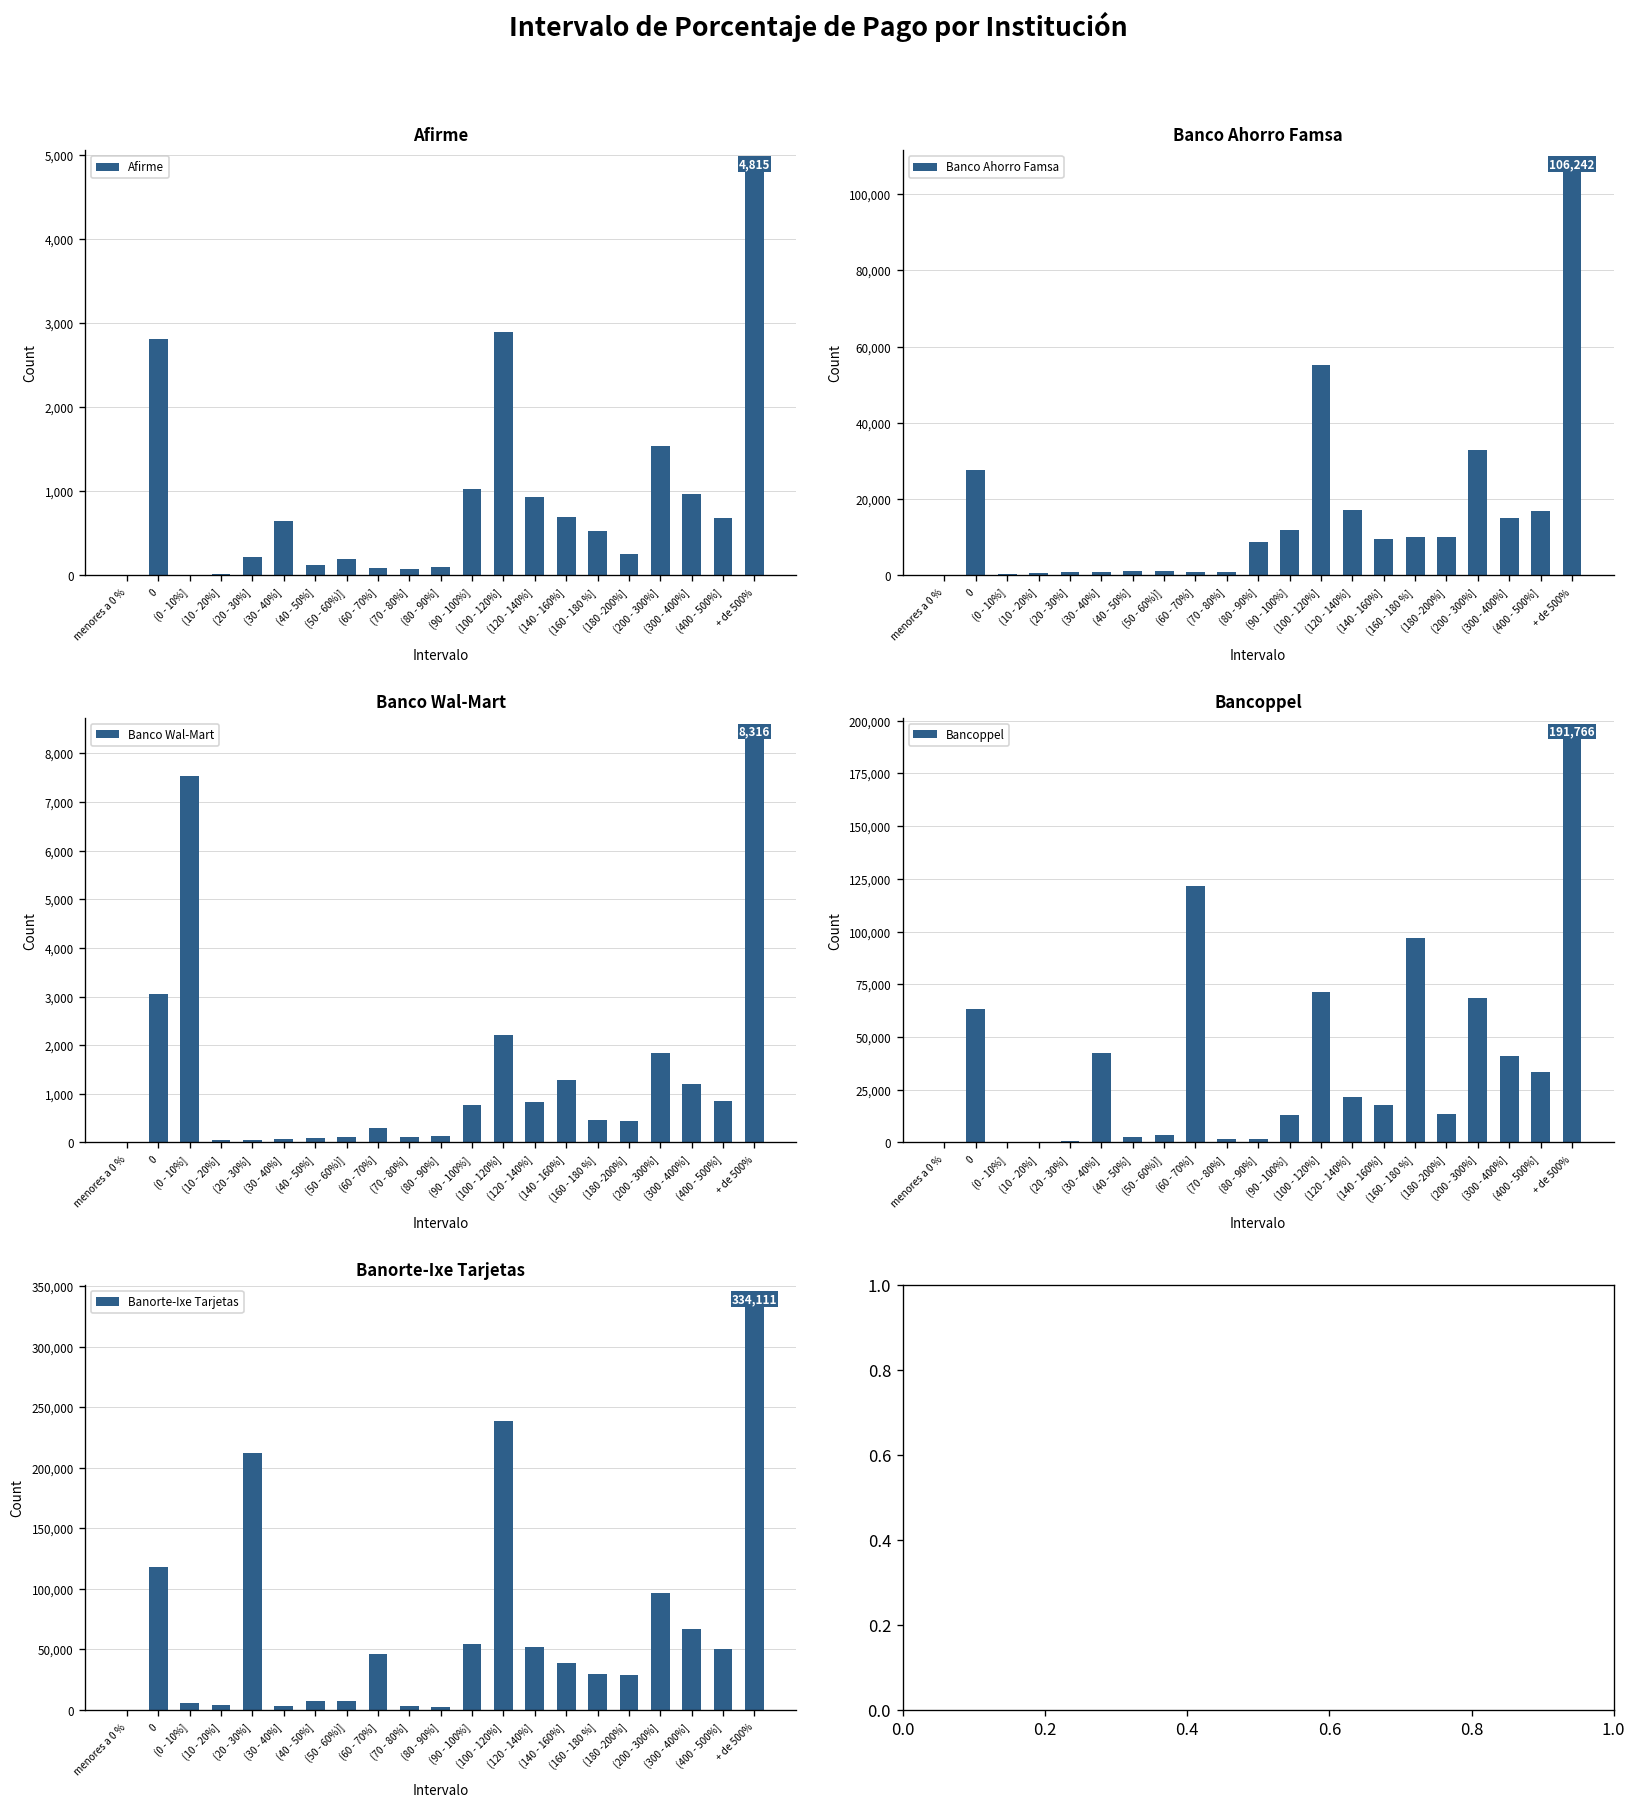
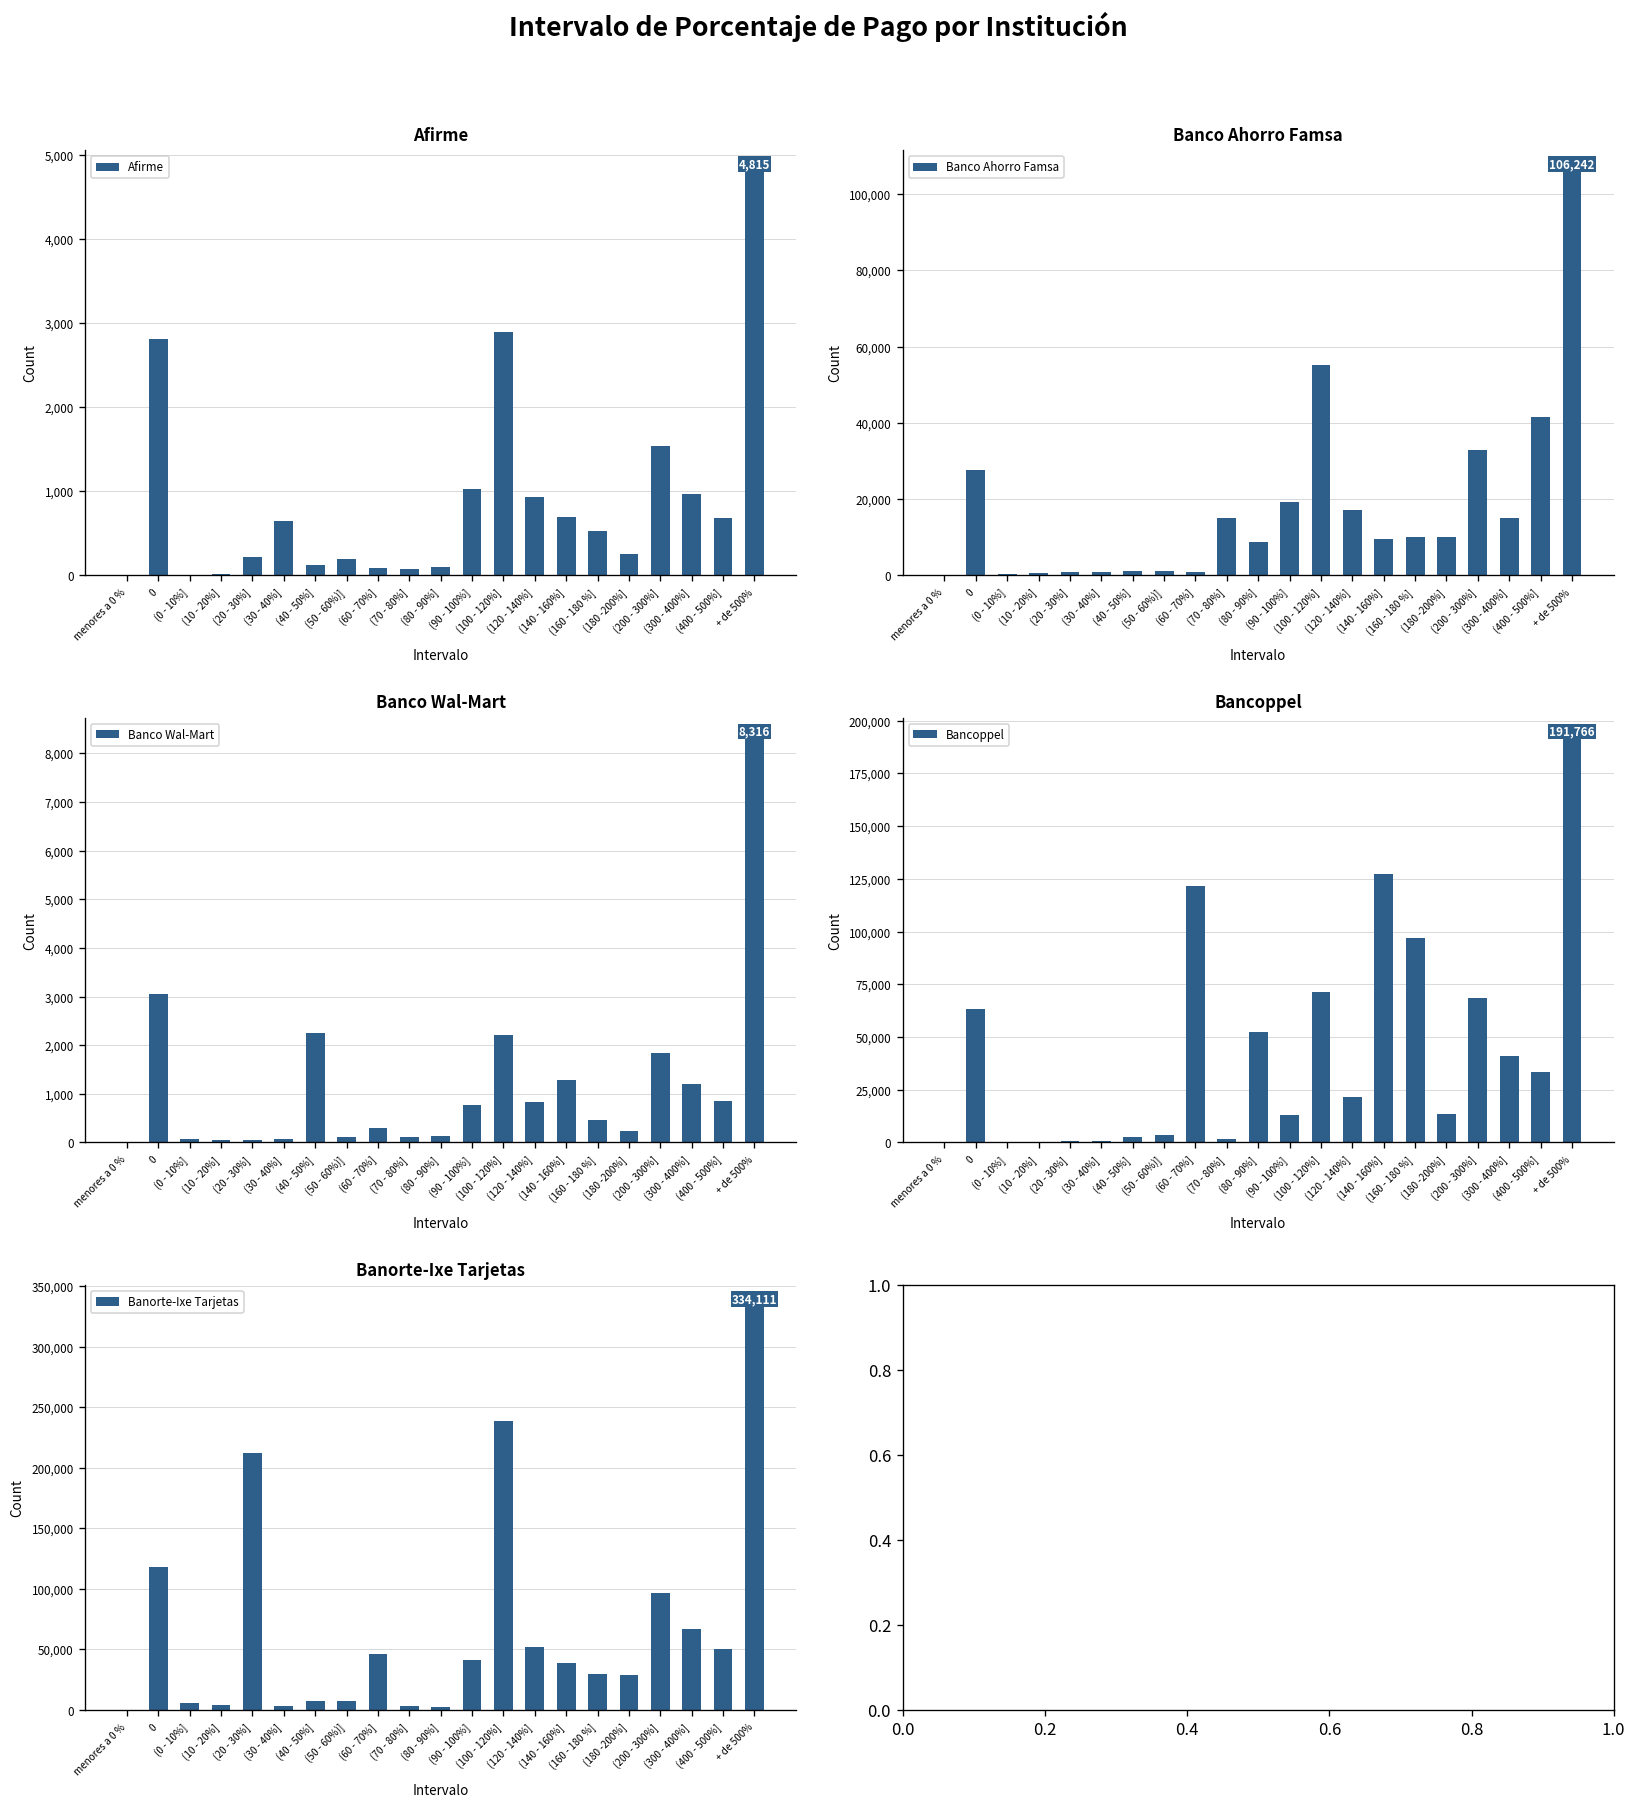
Banco Ahorro Famsa, (70 - 80%]: 1,000 -> 15,000
Banco Ahorro Famsa, (90 - 100%]: 12,000 -> 19,000
Banco Ahorro Famsa, (400 - 500%]: 17,000 -> 41,000
Banco Wal-Mart, (0 - 10%]: 7,500 -> 100
Banco Wal-Mart, (40 - 50%]: 100 -> 2,200
Banco Wal-Mart, (180 -200%]: 400 -> 200
Bancoppel, (30 - 40%]: 42,000 -> 1,000
Bancoppel, (80 - 90%]: 1,000 -> 52,000
Bancoppel, (140 - 160%]: 18,000 -> 127,000
Banorte-Ixe Tarjetas, (90 - 100%]: 54,000 -> 41,000
